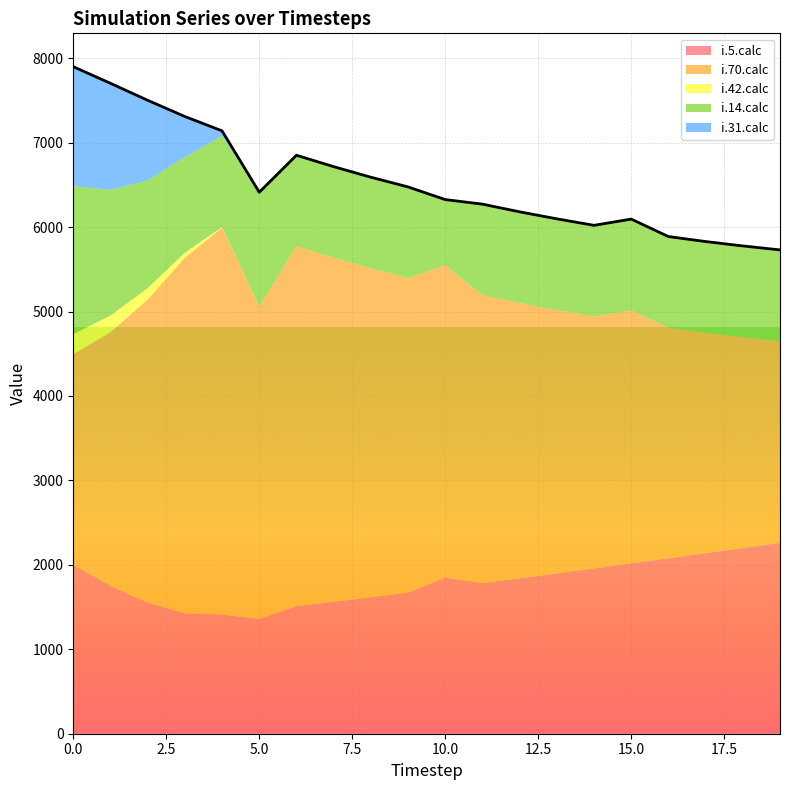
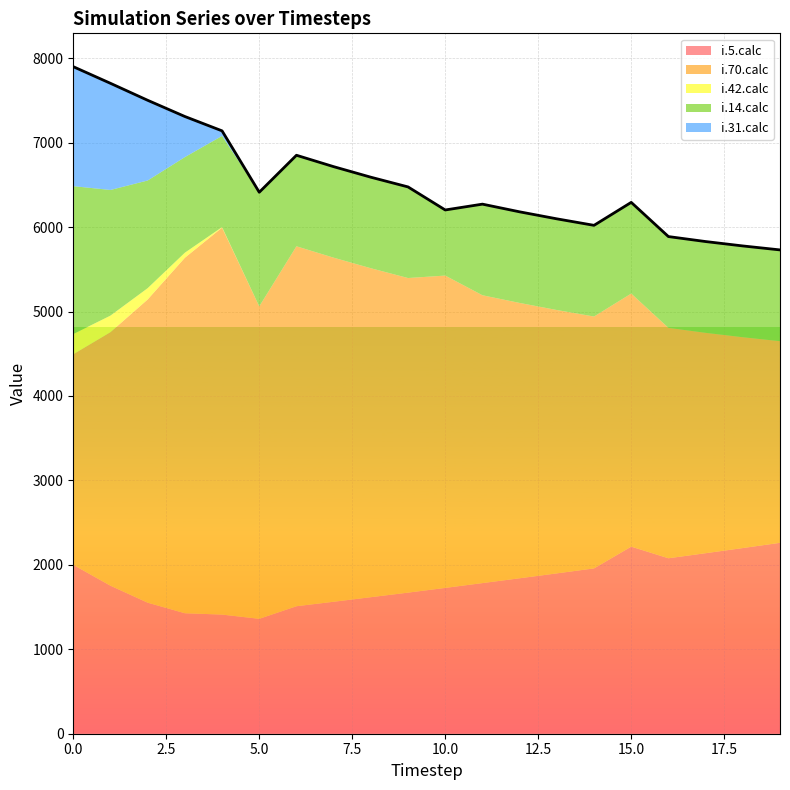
i.5.calc, 10.0: 1900 -> 1700
i.5.calc, 15.0: 2000 -> 2200
